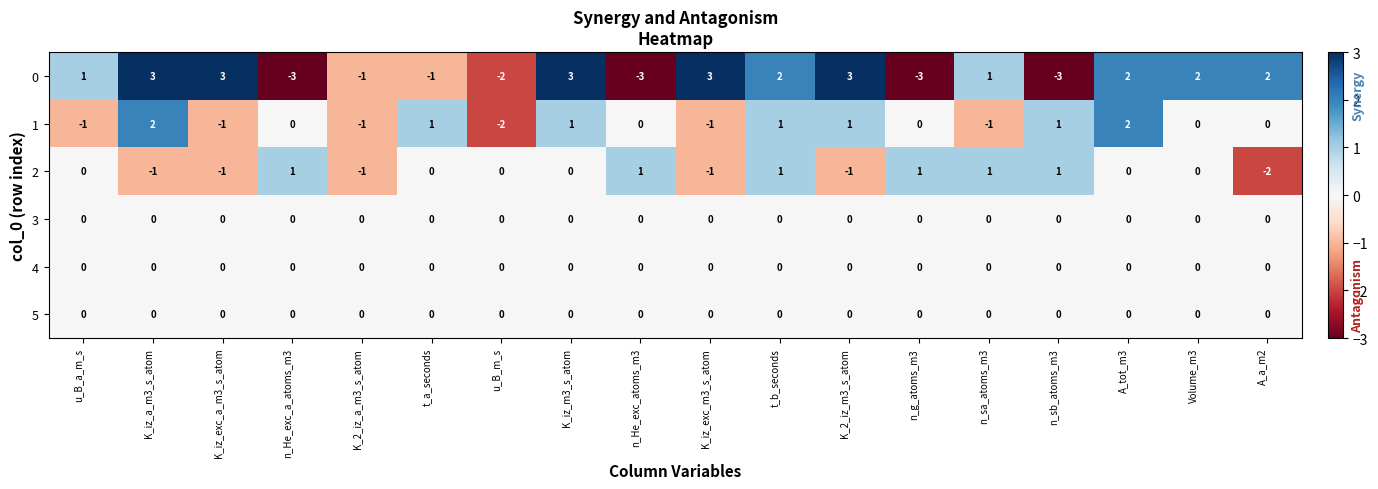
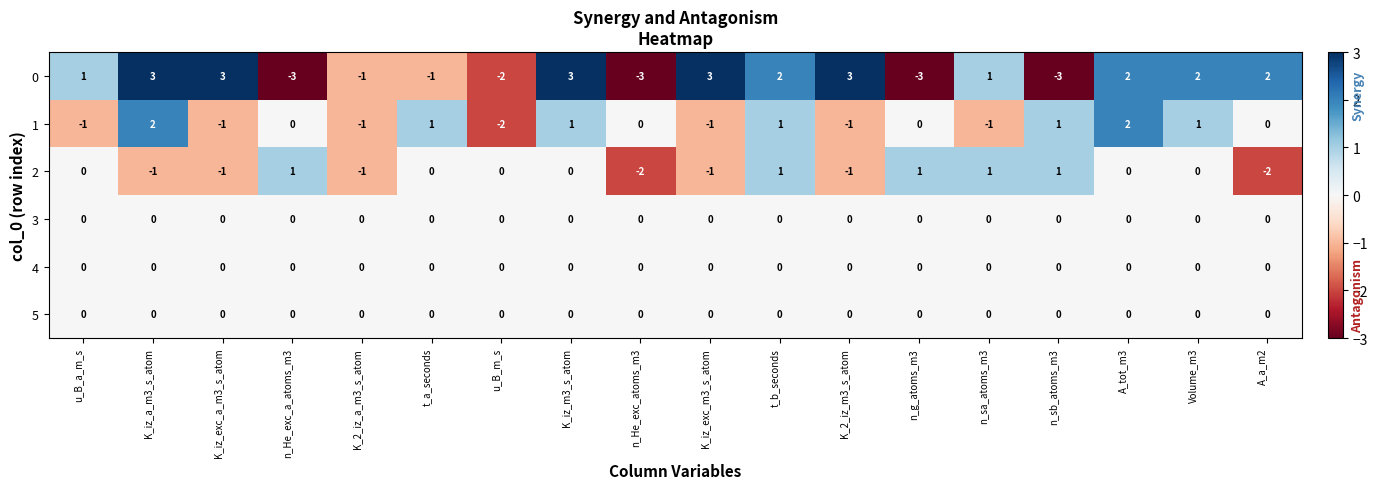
1, K_2_iz_m3_s_atom: 1 -> -1
1, Volume_m3: 0 -> 1
2, n_He_exc_atoms_m3: 1 -> -2
